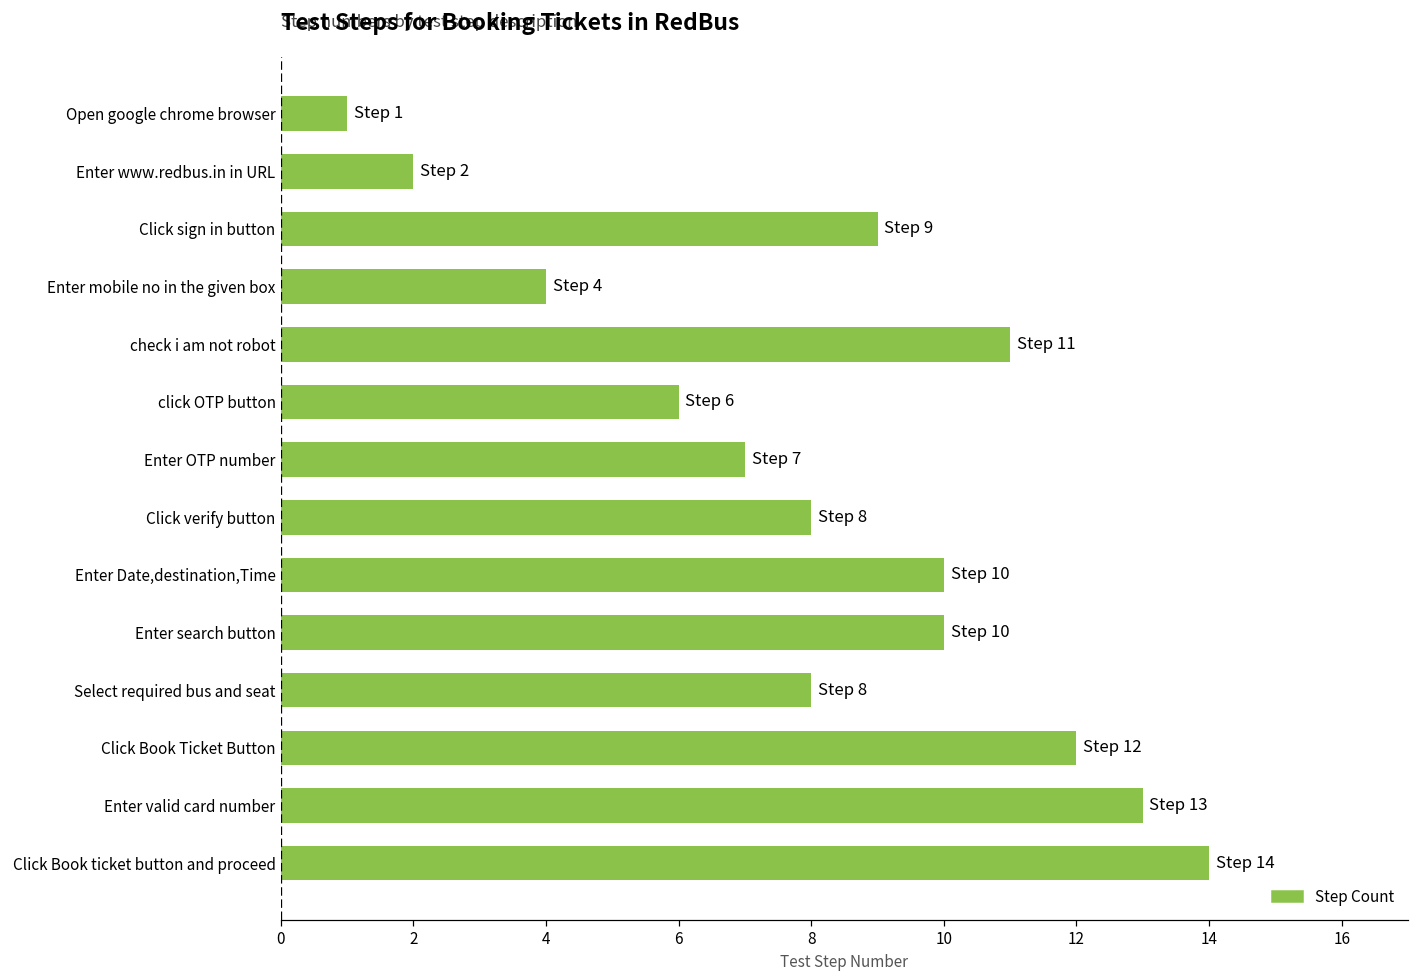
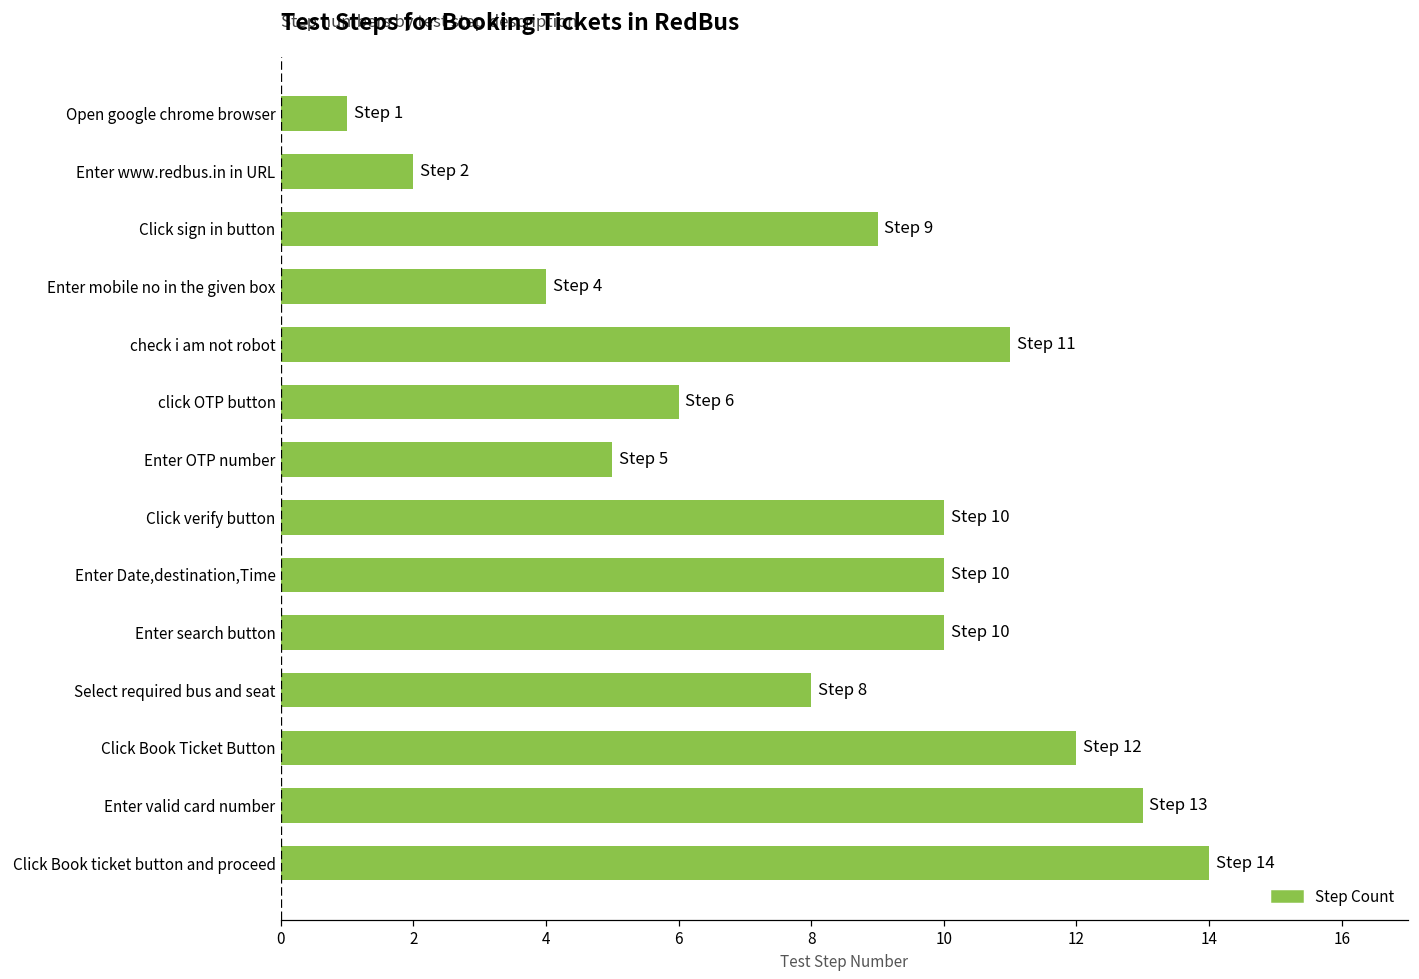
Enter OTP number: 7 -> 5
Click verify button: 8 -> 10
